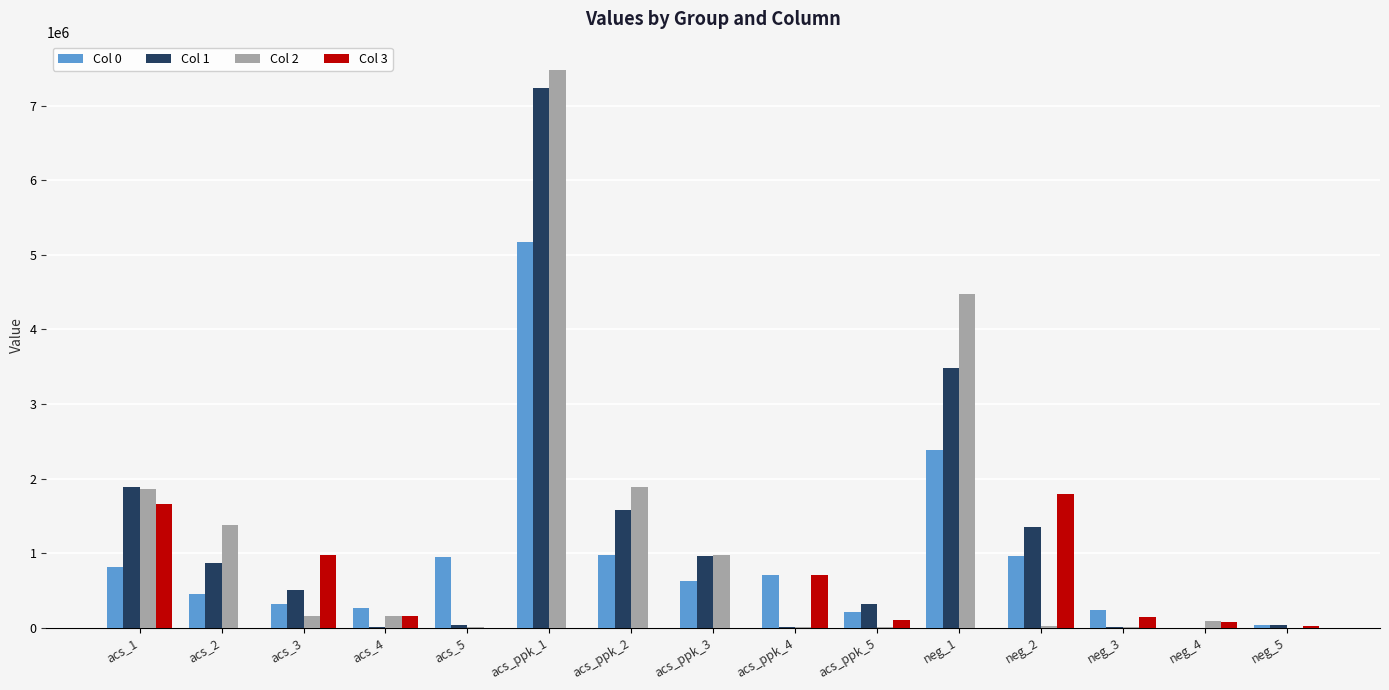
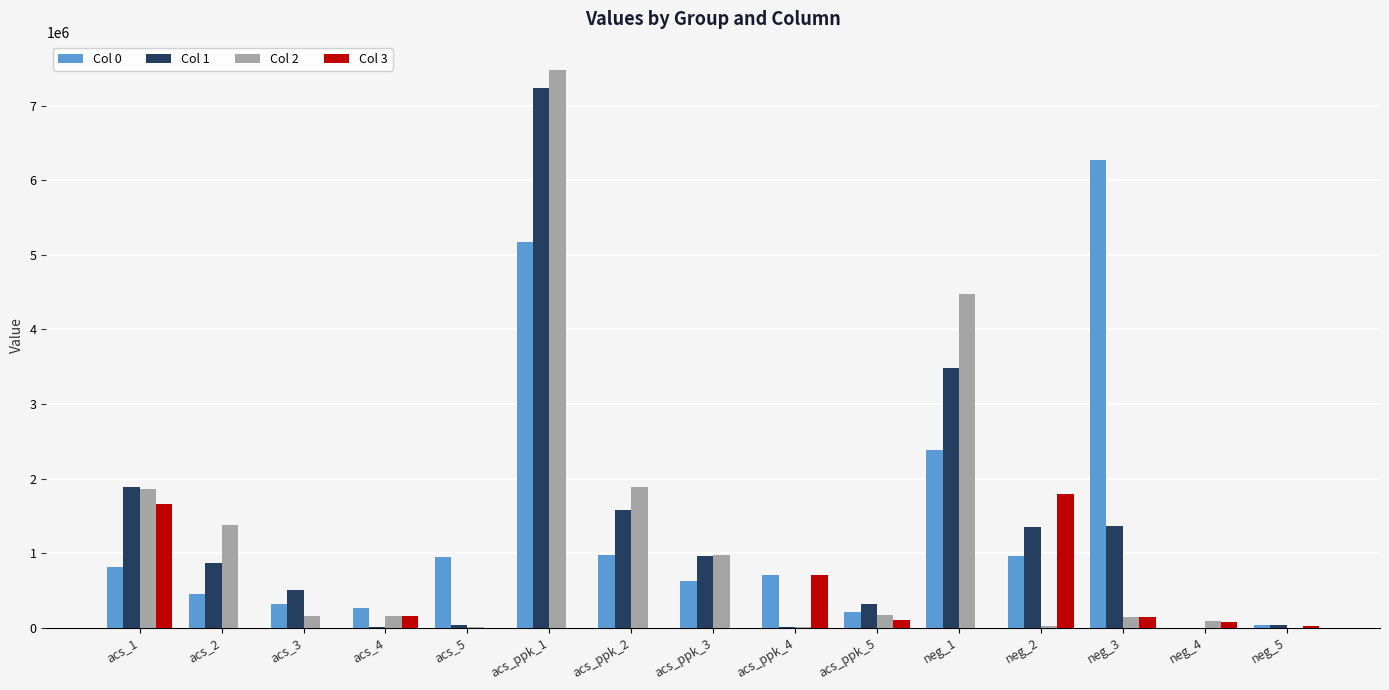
Col 3, acs_3: 1000000 -> 0
Col 2, acs_ppk_5: 0 -> 200000
Col 0, neg_3: 200000 -> 6300000
Col 1, neg_3: 0 -> 1400000
Col 2, neg_3: 0 -> 100000
